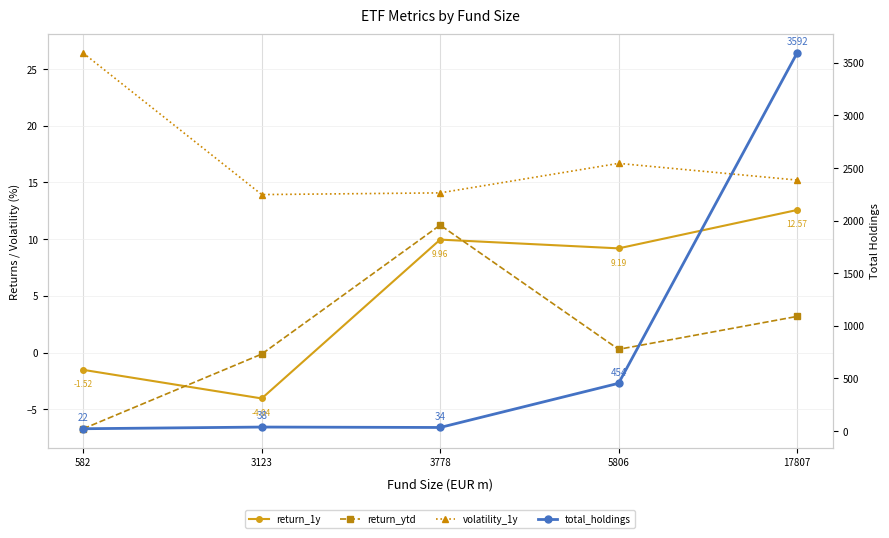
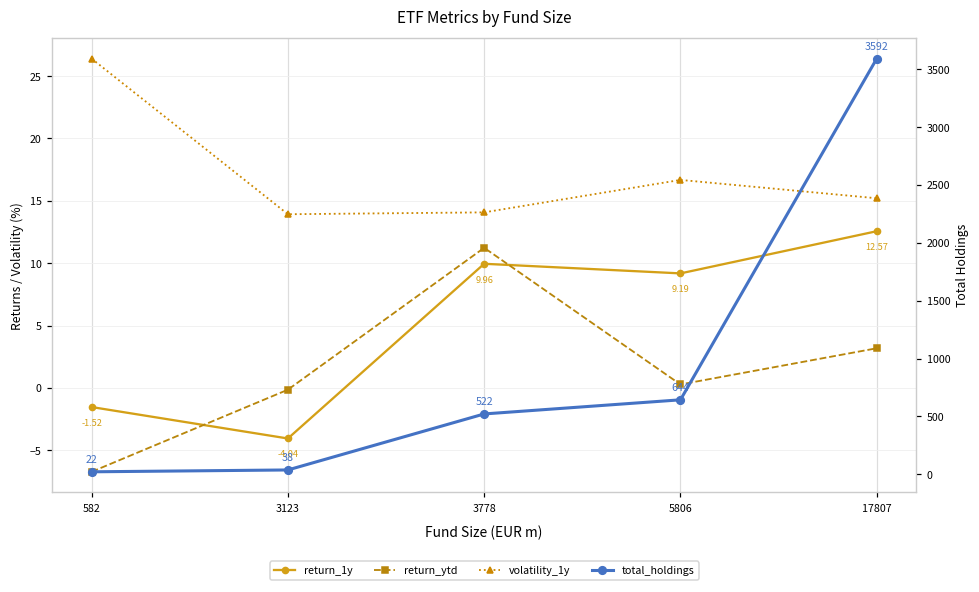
total_holdings, 3778: 34 -> 522
total_holdings, 5806: 454 -> 644
